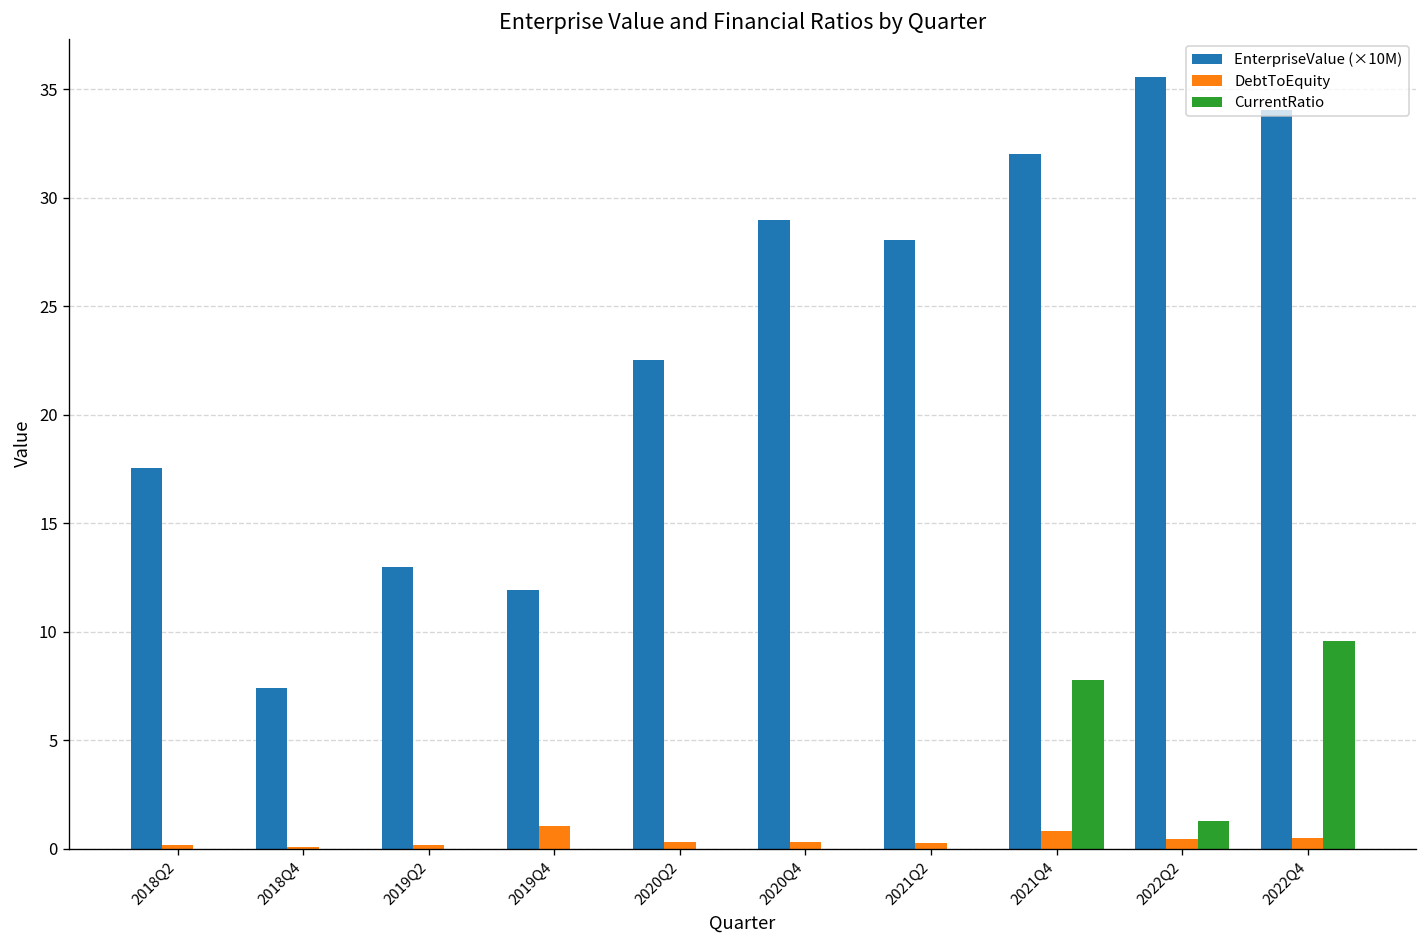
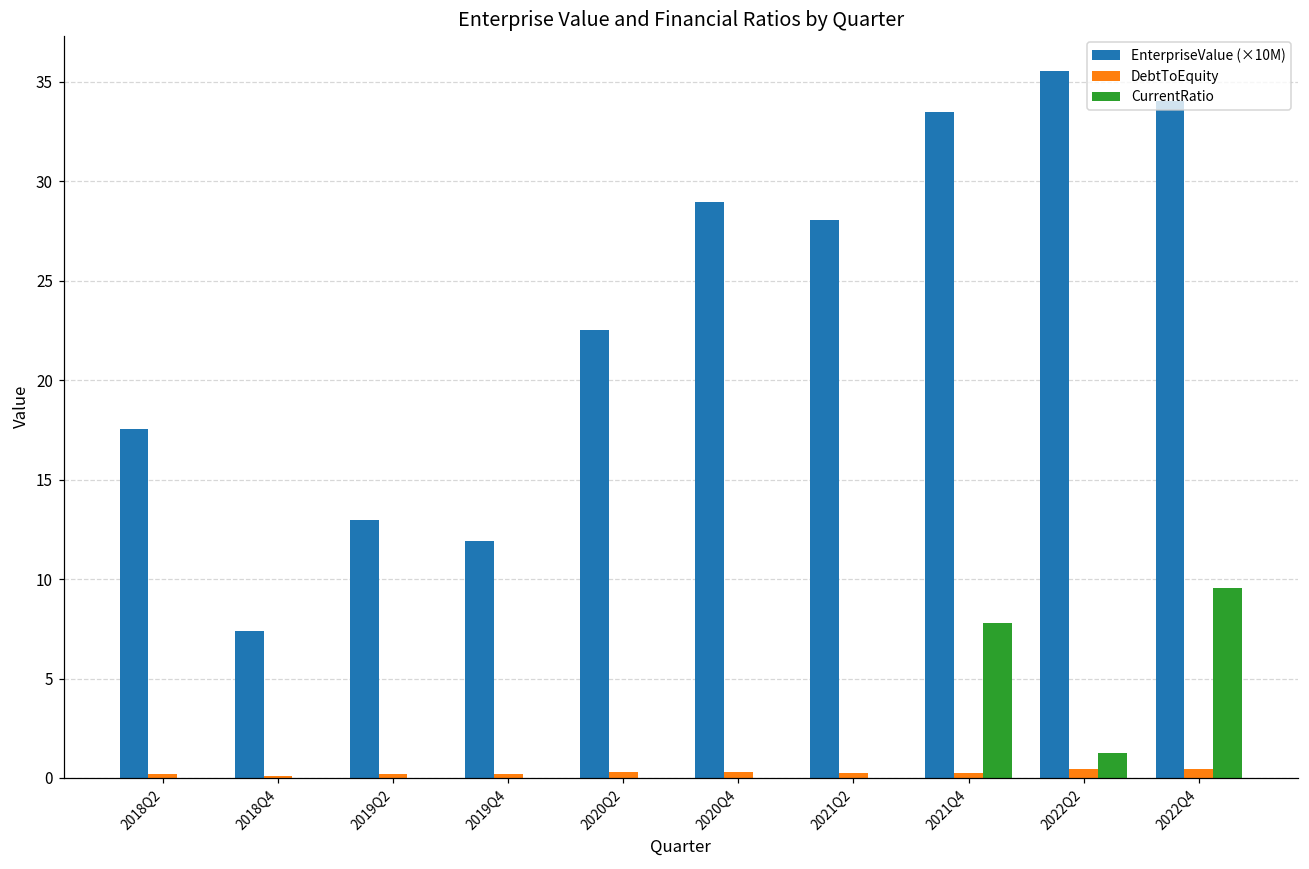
DebtToEquity, 2019Q4: 1.0 -> 0.2
EnterpriseValue (×10M), 2021Q4: 32.0 -> 33.5
DebtToEquity, 2021Q4: 0.8 -> 0.3
